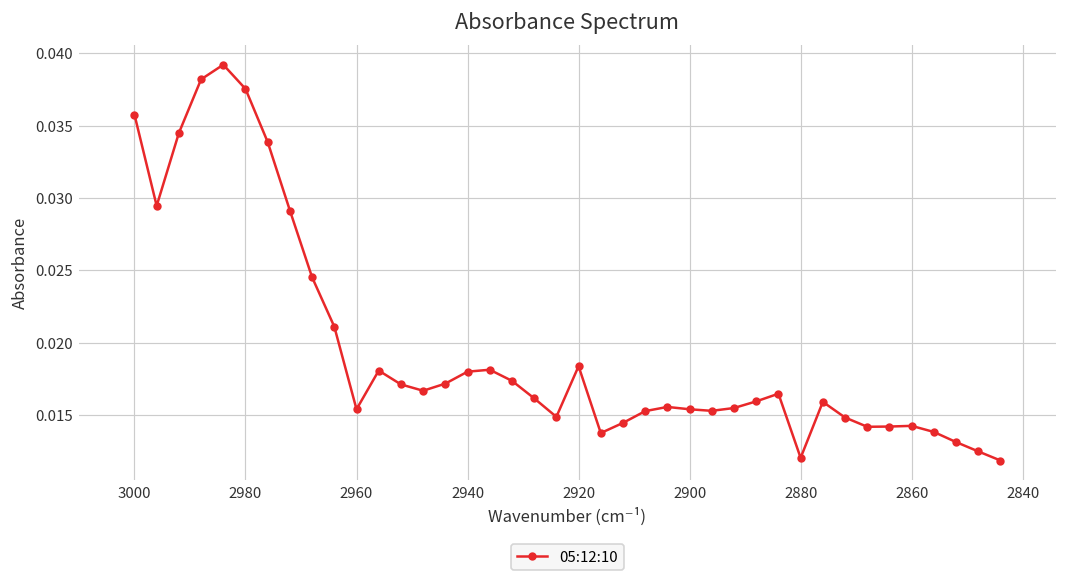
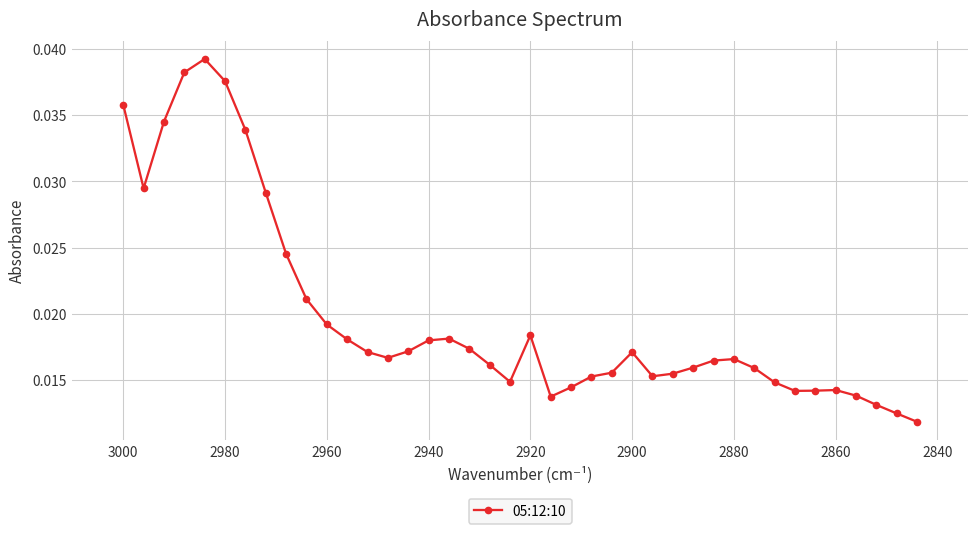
2960: 0.0154 -> 0.0192
2900: 0.0154 -> 0.0171
2880: 0.0120 -> 0.0166
